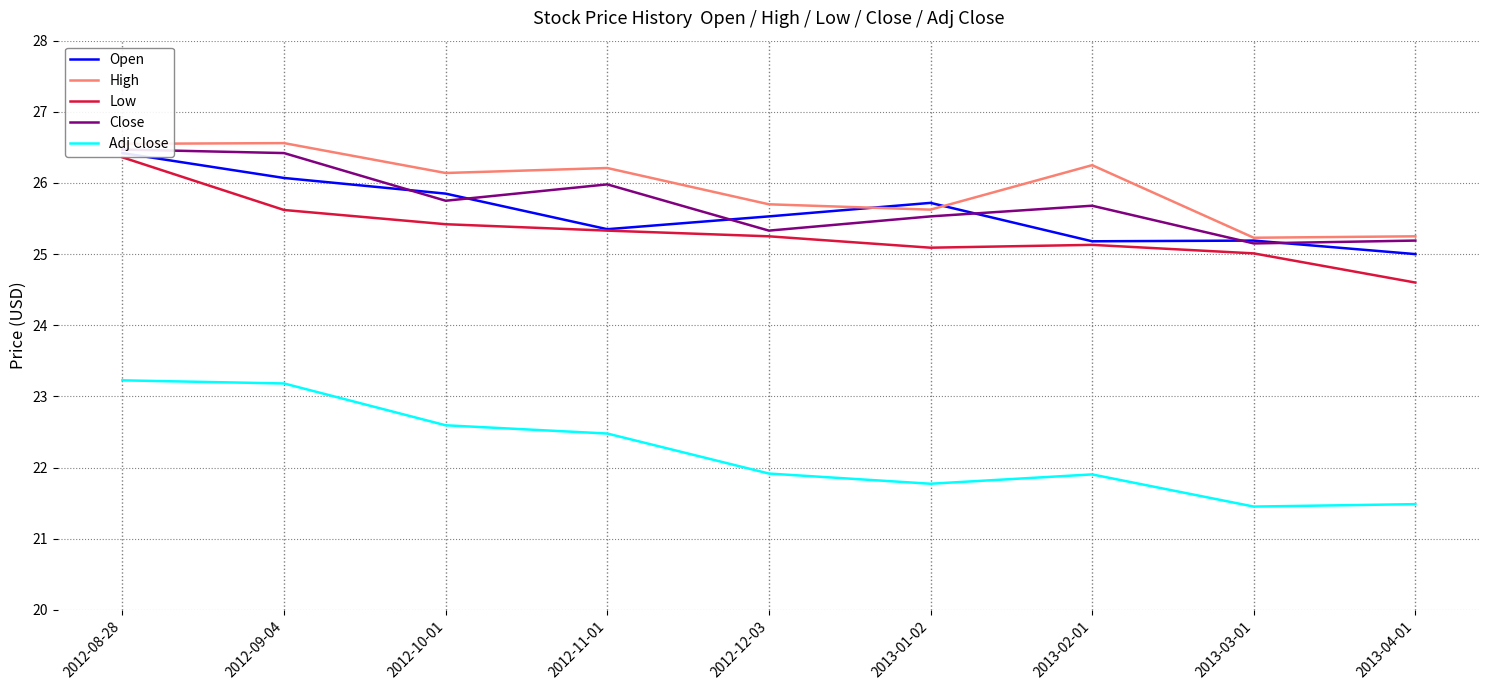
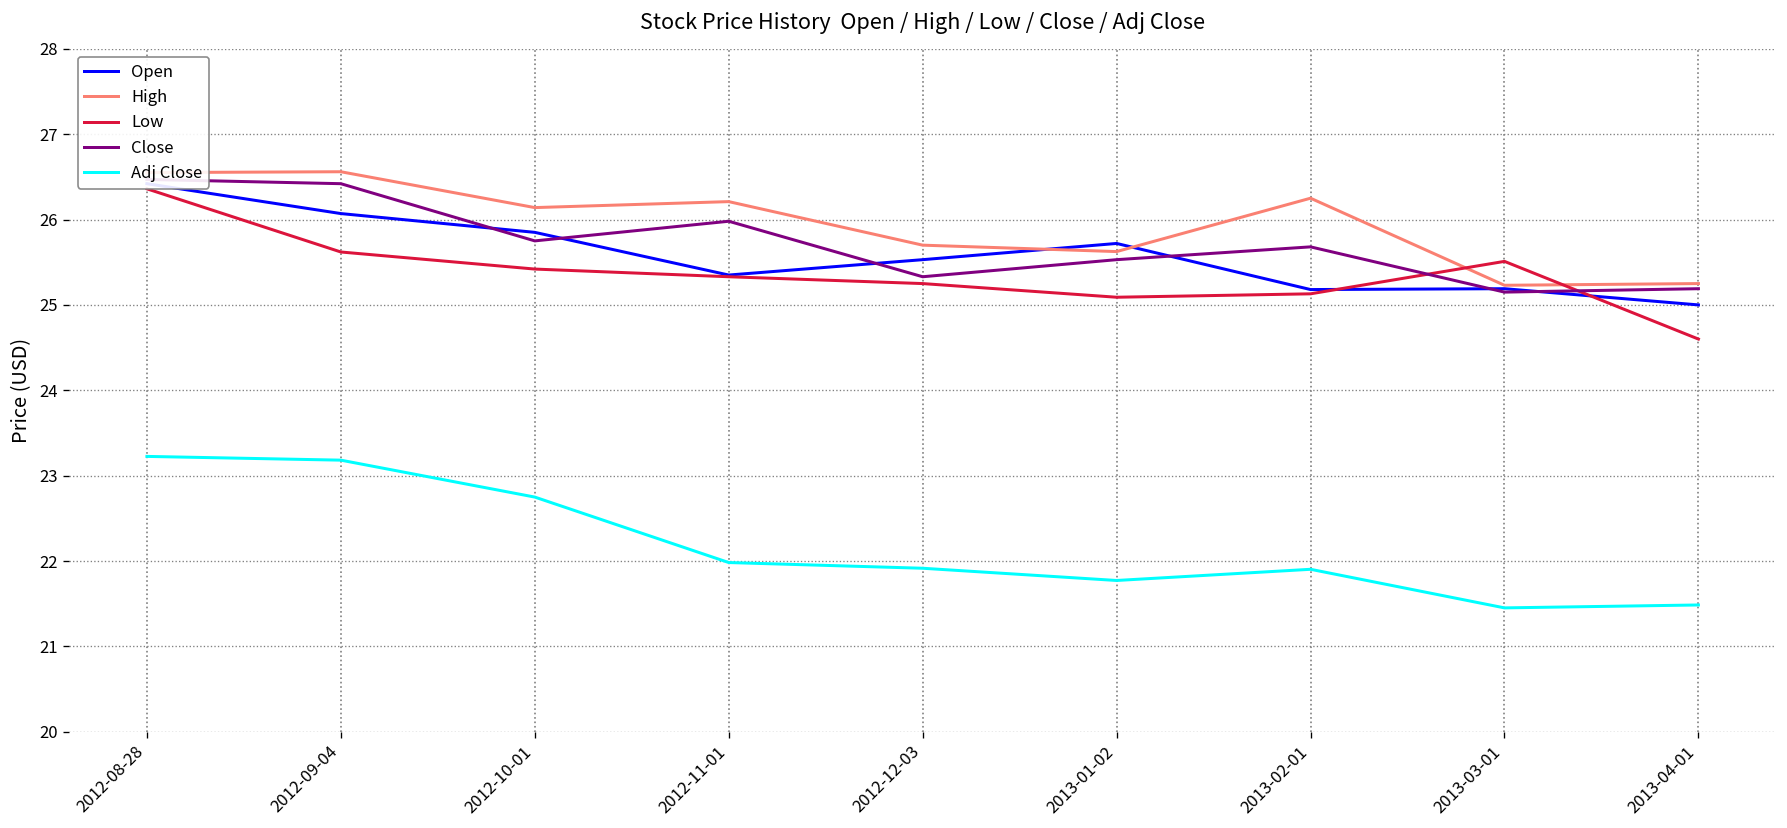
Adj Close, 2012-10-01: 22.6 -> 22.7
Adj Close, 2012-11-01: 22.5 -> 22.0
Low, 2013-03-01: 25.0 -> 25.5
